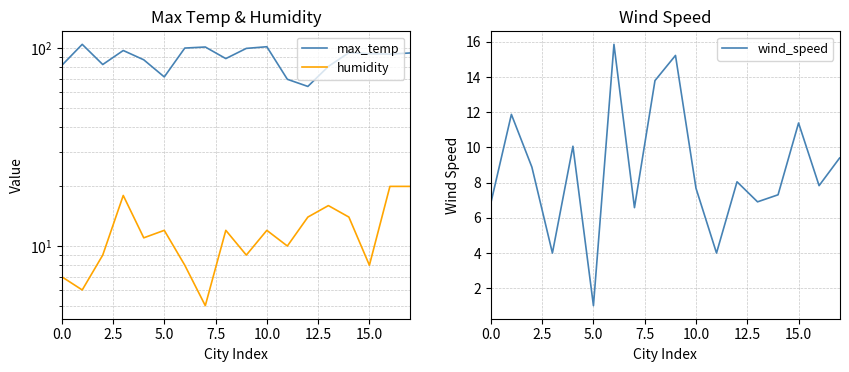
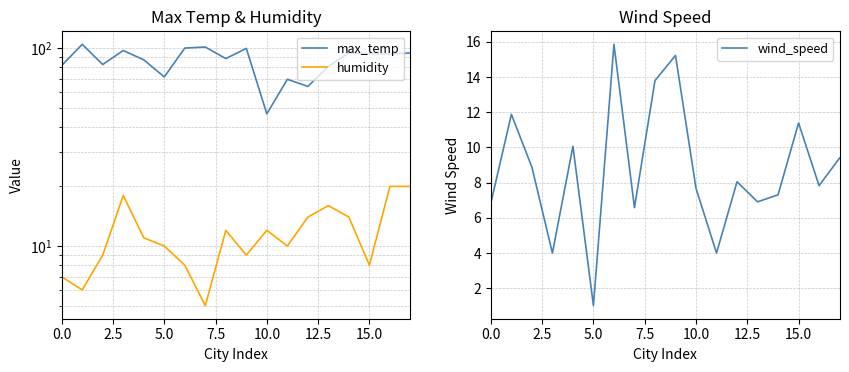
Max Temp & Humidity, humidity, 5.0: 12 -> 10
Max Temp & Humidity, max_temp, 10.0: 100 -> 46
